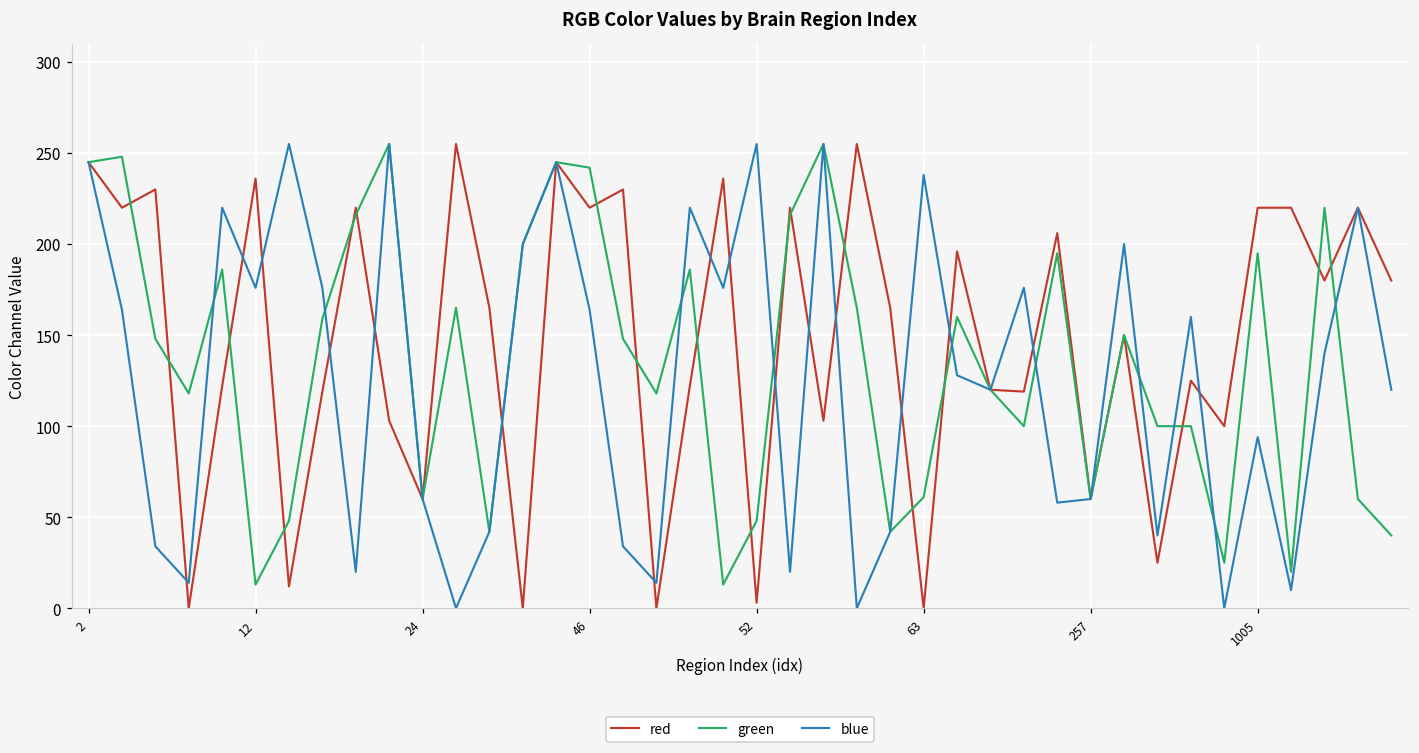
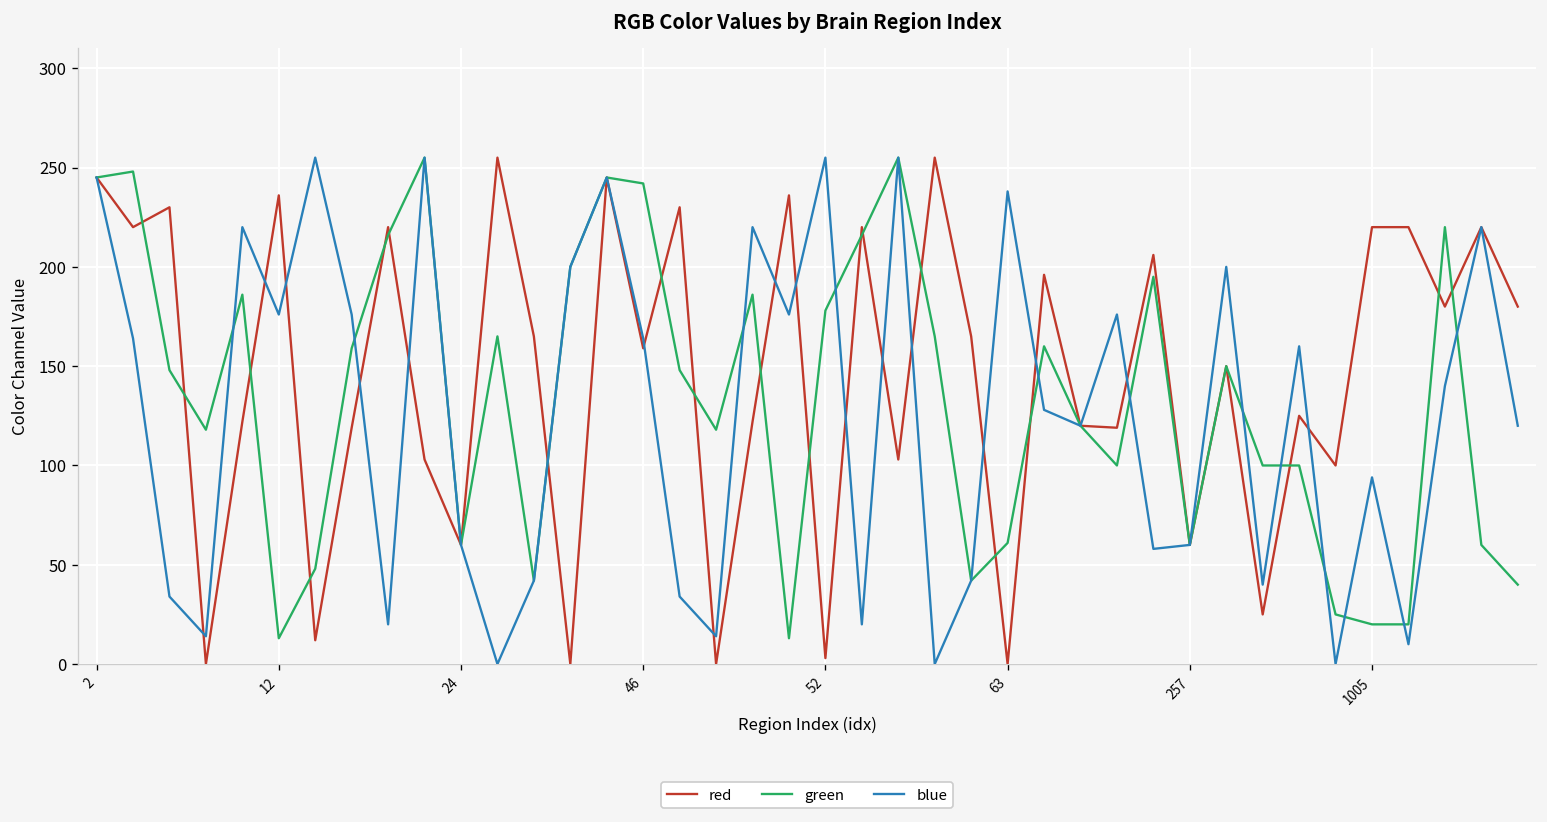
red, 46: 220 -> 159
green, 52: 48 -> 178
green, 1005: 195 -> 20
